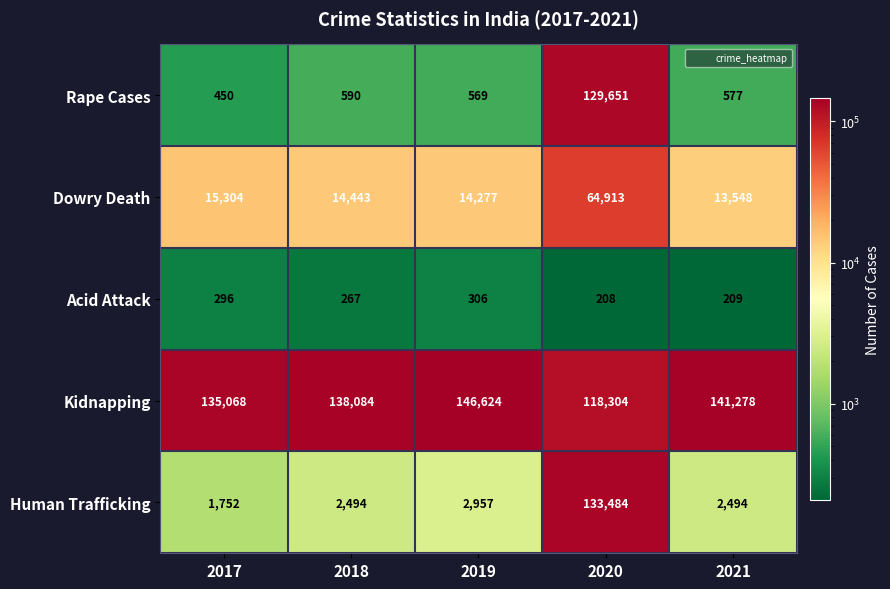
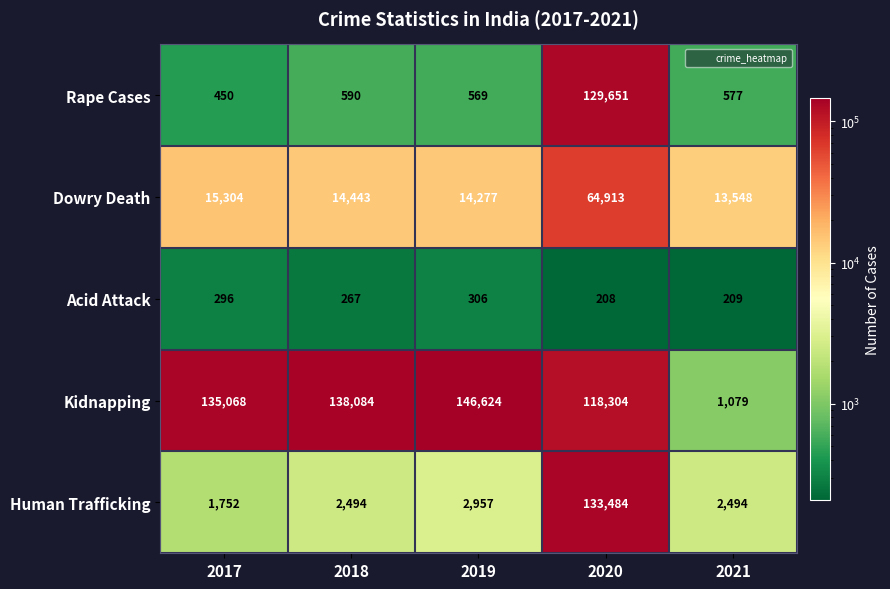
Kidnapping, 2021: 141,278 -> 1,079
